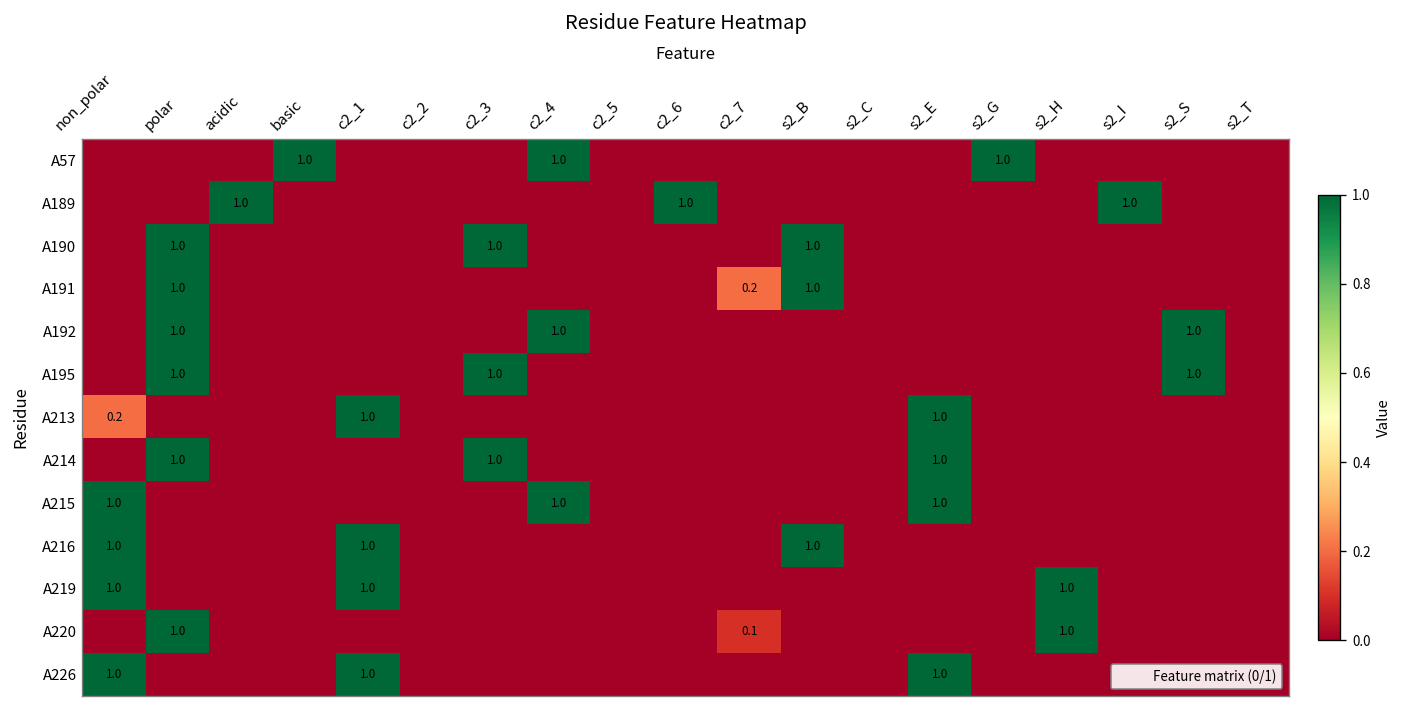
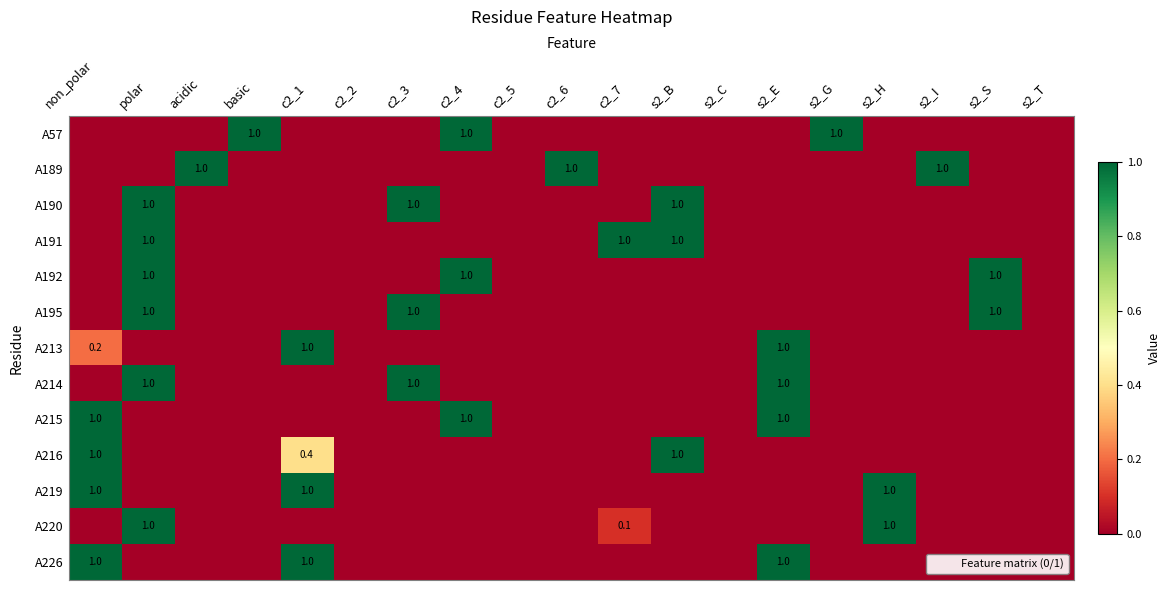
A191, c2_7: 0.2 -> 1.0
A216, c2_1: 1.0 -> 0.4
